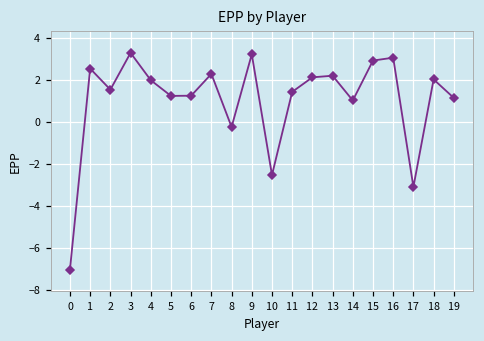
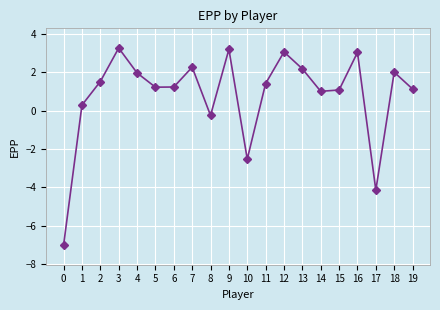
1: 2.5 -> 0.3
12: 2.1 -> 3.1
15: 2.9 -> 1.1
17: -3.1 -> -4.1
